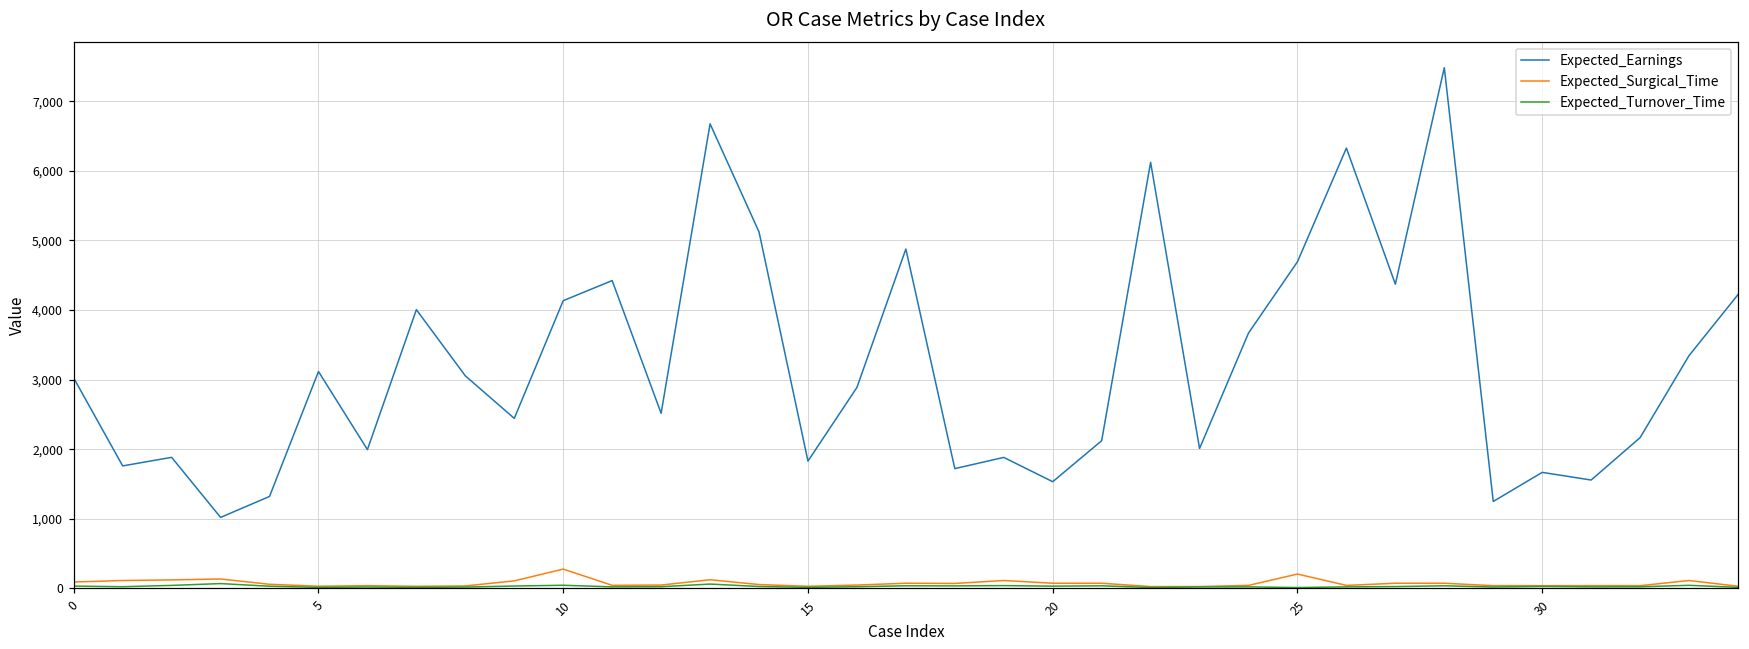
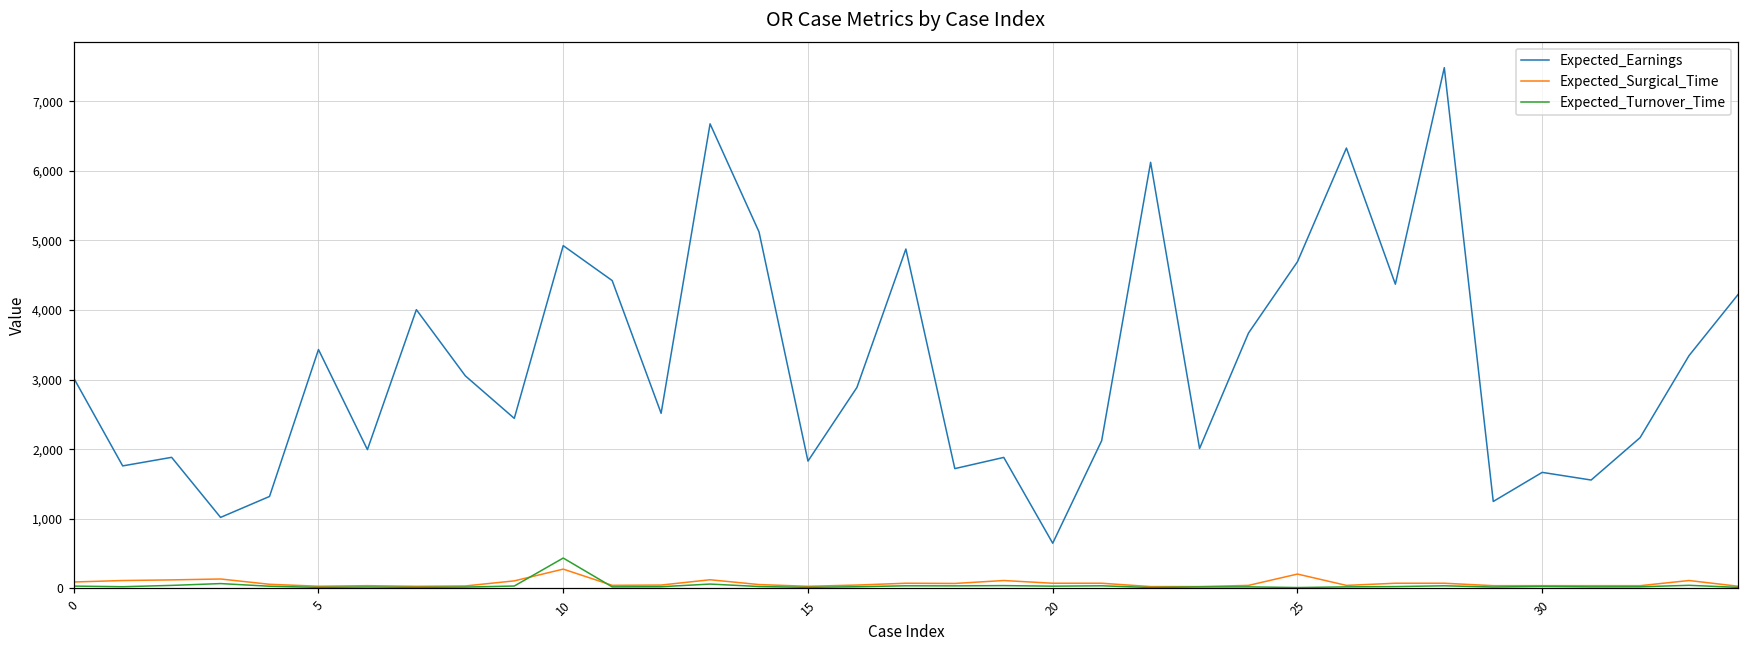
Expected_Earnings, 5: 3,100 -> 3,400
Expected_Earnings, 10: 4,100 -> 4,900
Expected_Turnover_Time, 10: 0 -> 400
Expected_Earnings, 20: 1,500 -> 600
